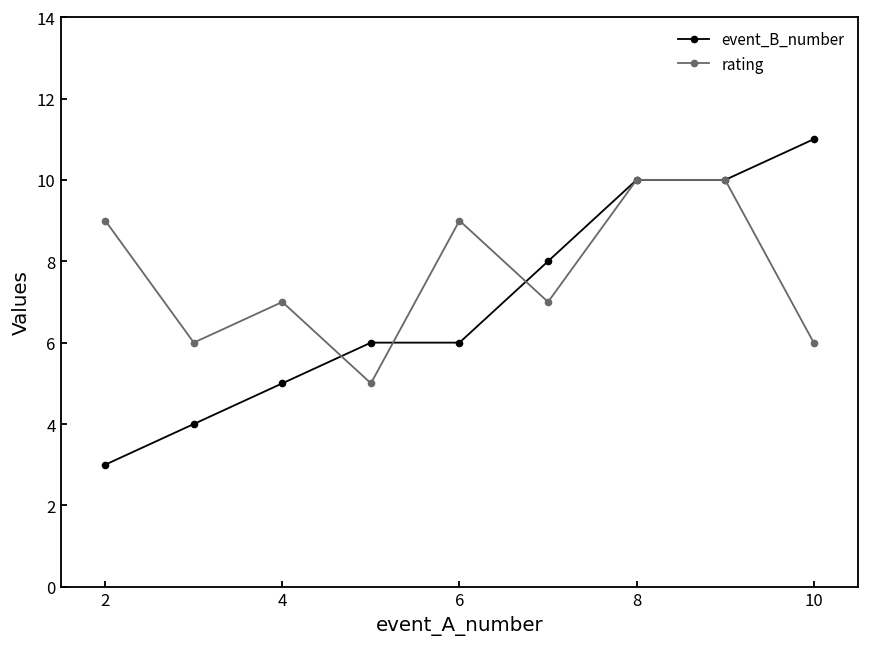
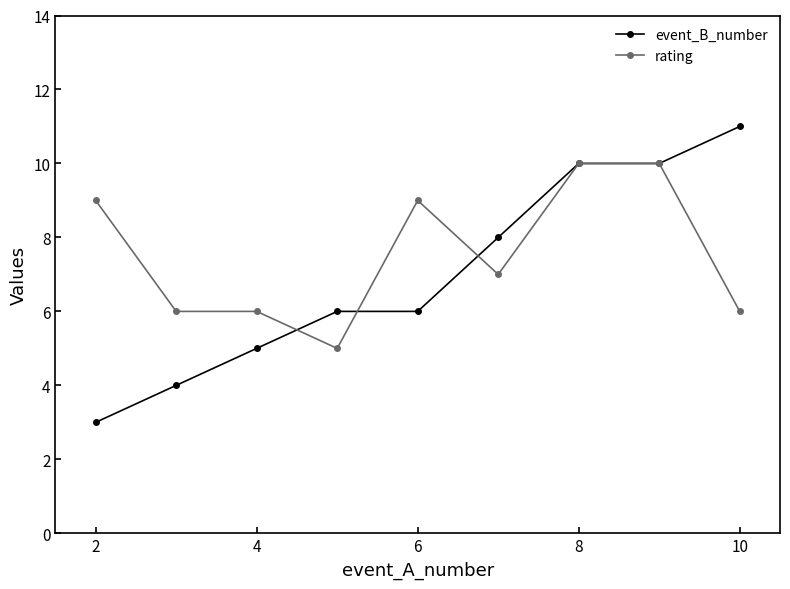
rating, 4: 7 -> 6
